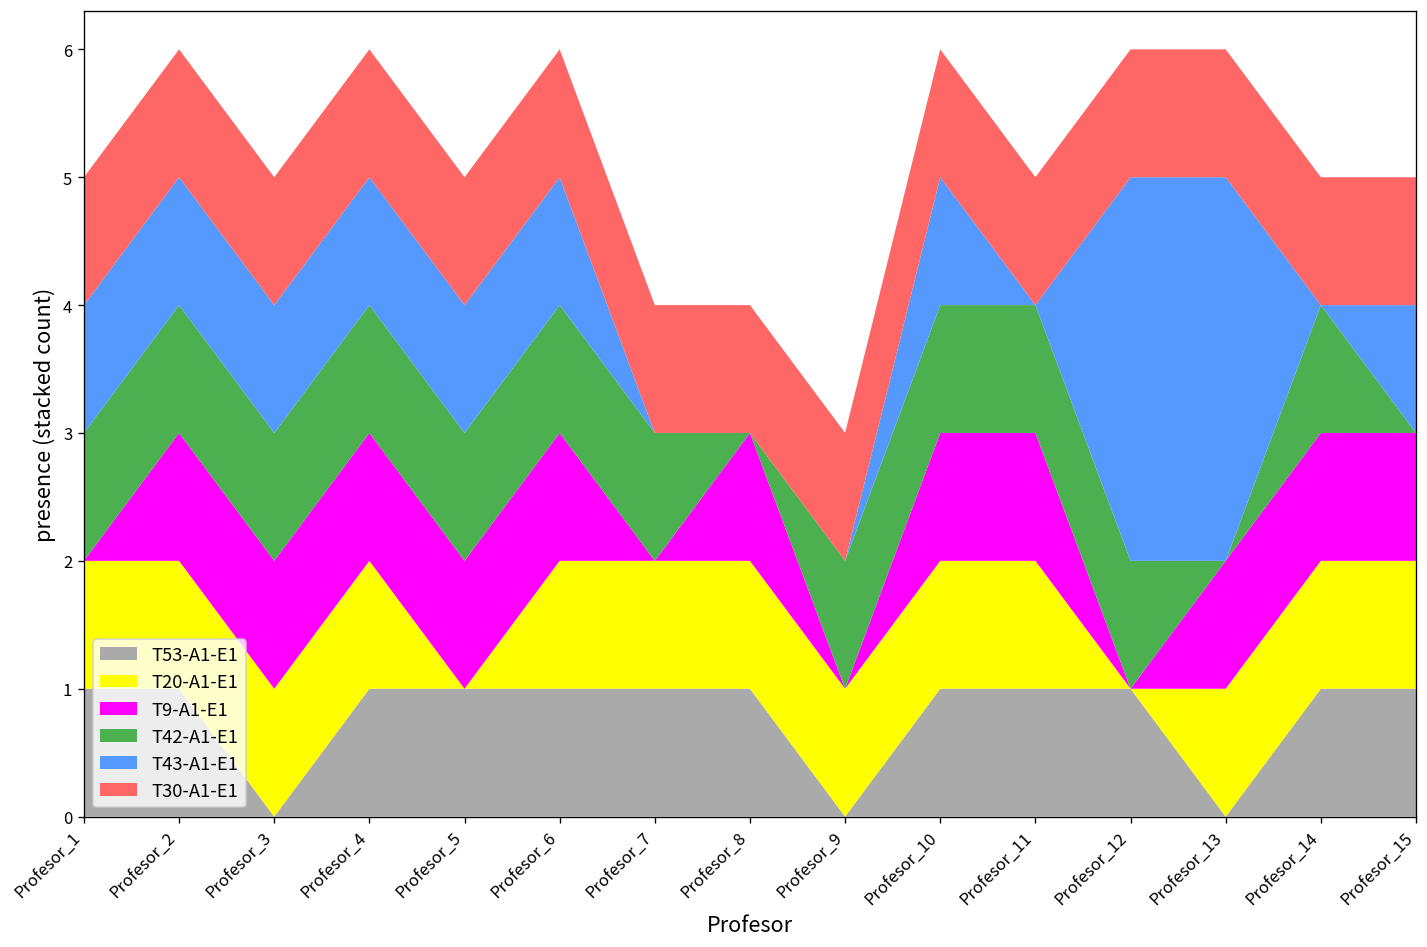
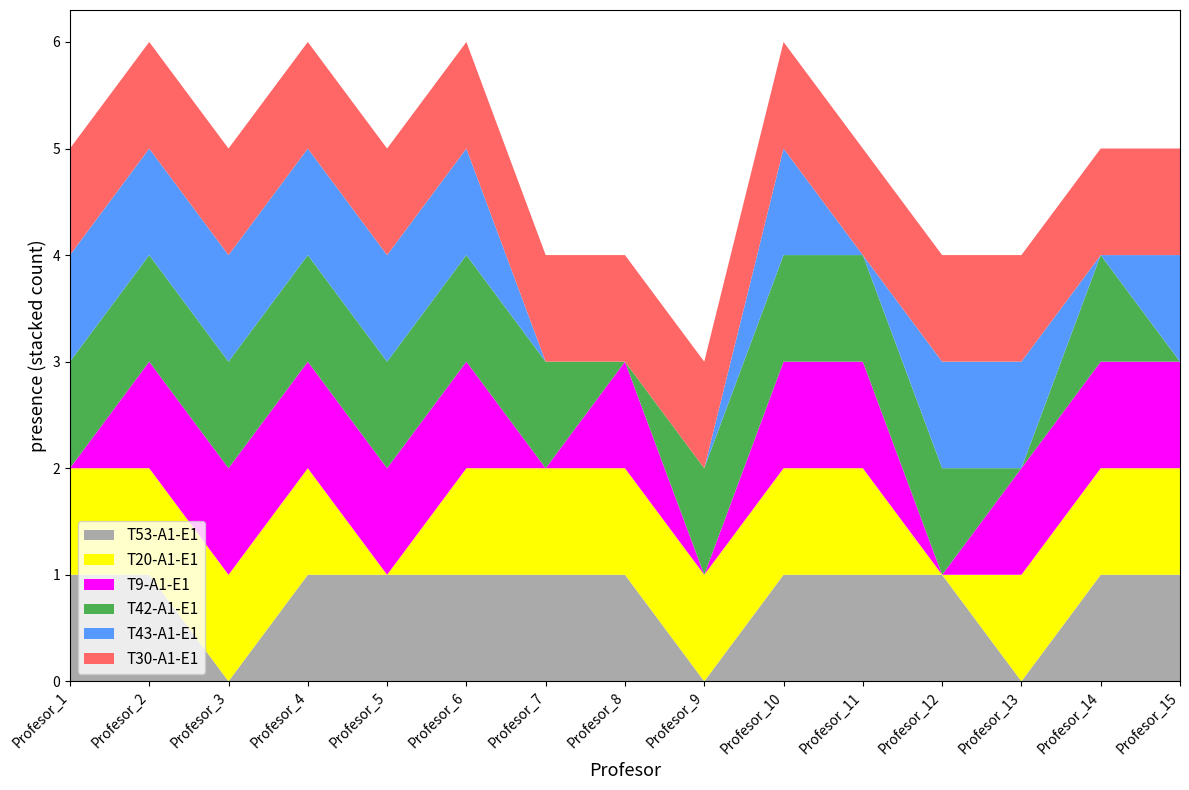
T43-A1-E1, Profesor_12: 3 -> 1
T43-A1-E1, Profesor_13: 3 -> 1
